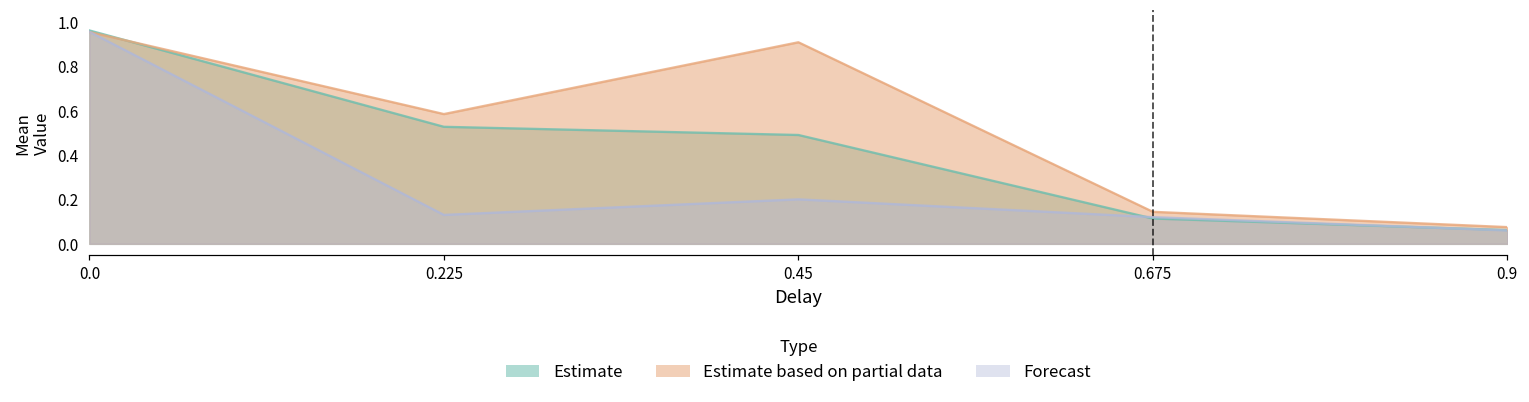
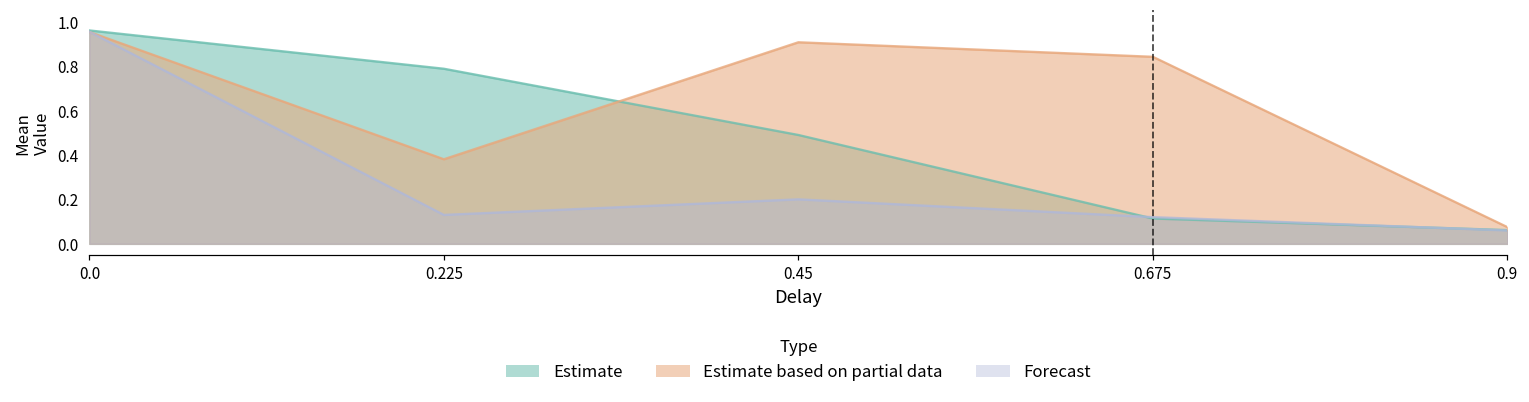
Estimate, 0.225: 0.53 -> 0.79
Estimate based on partial data, 0.225: 0.58 -> 0.38
Estimate based on partial data, 0.675: 0.14 -> 0.84
